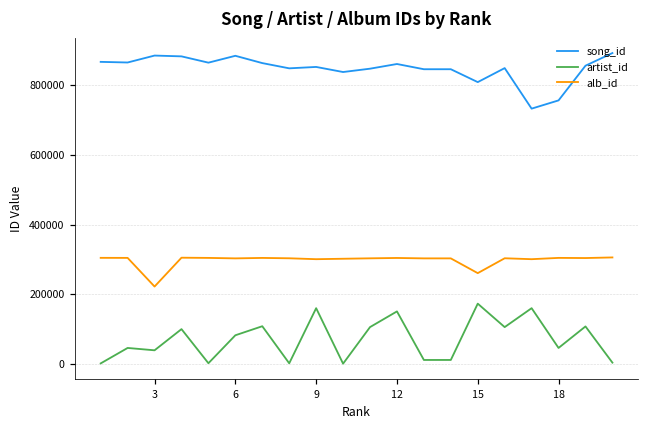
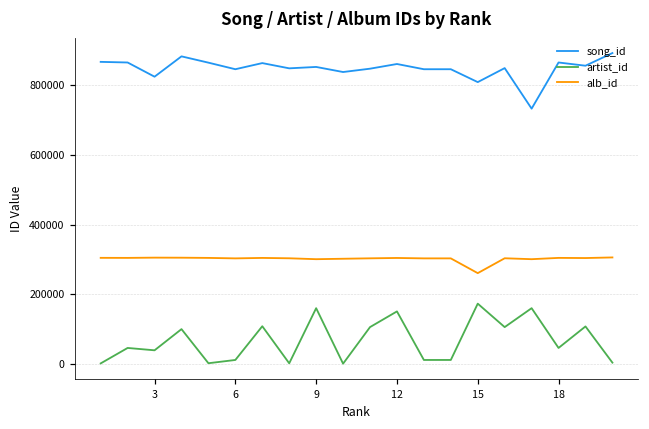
song_id, 3: 880000 -> 820000
alb_id, 3: 220000 -> 310000
song_id, 6: 880000 -> 850000
artist_id, 6: 80000 -> 10000
song_id, 18: 760000 -> 860000
